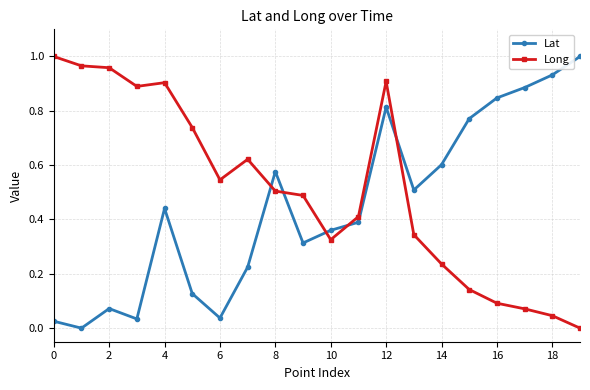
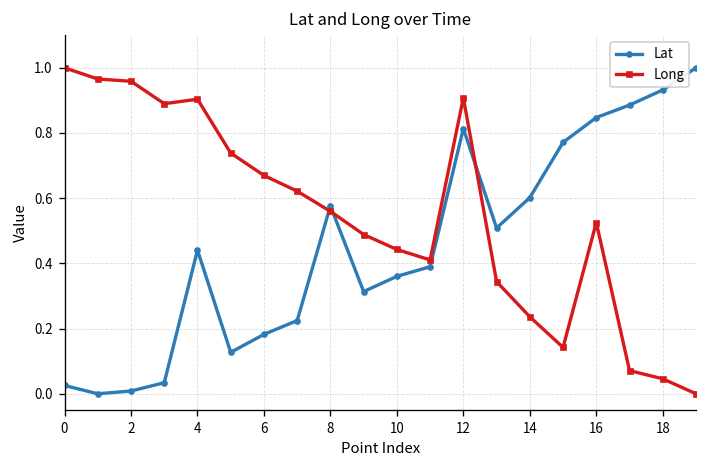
Lat, 2: 0.07 -> 0.01
Lat, 6: 0.04 -> 0.18
Long, 6: 0.55 -> 0.67
Long, 8: 0.50 -> 0.56
Long, 10: 0.33 -> 0.44
Long, 16: 0.09 -> 0.53
